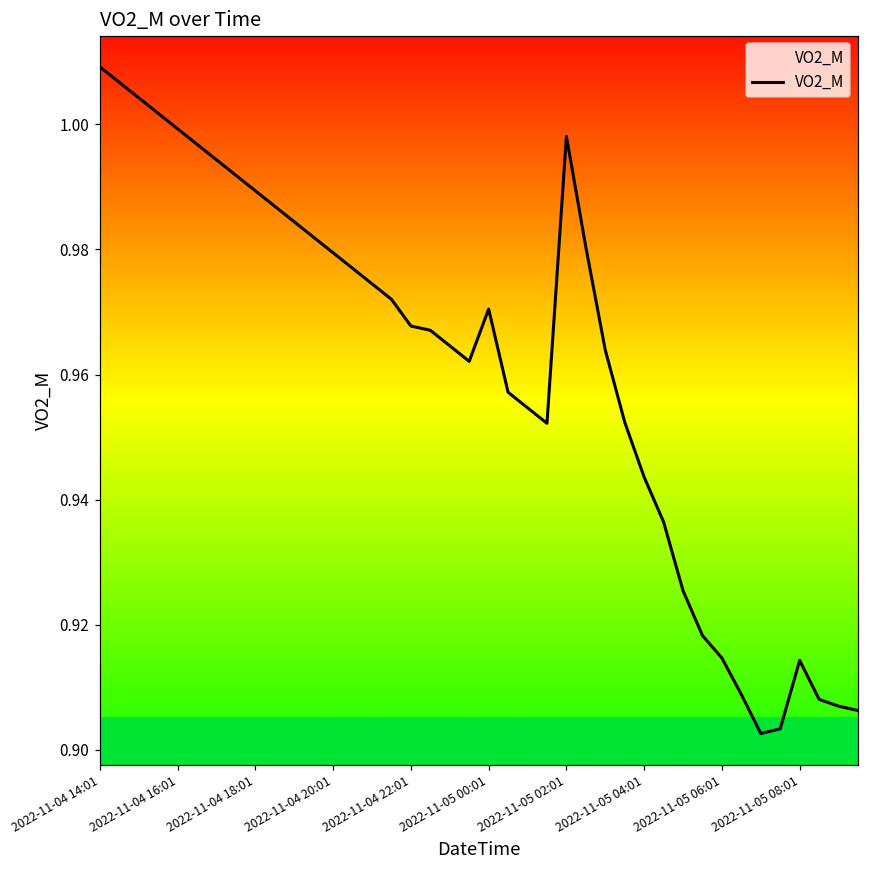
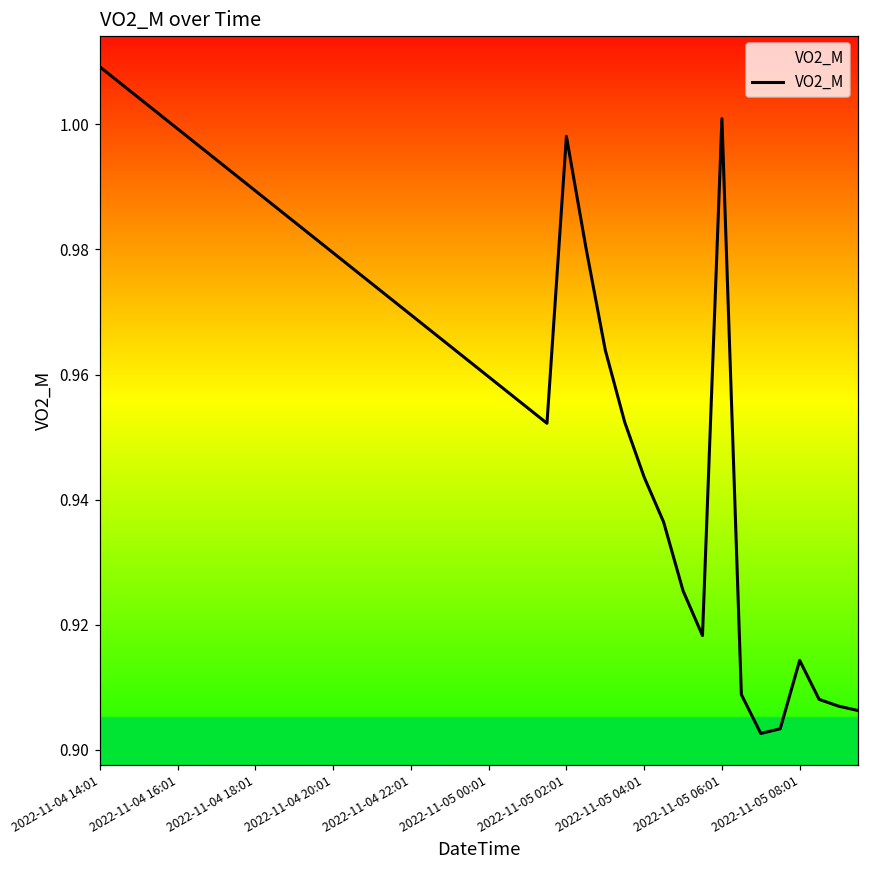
2022-11-04 22:01: 0.968 -> 0.970
2022-11-05 00:01: 0.970 -> 0.960
2022-11-05 06:01: 0.915 -> 1.001
